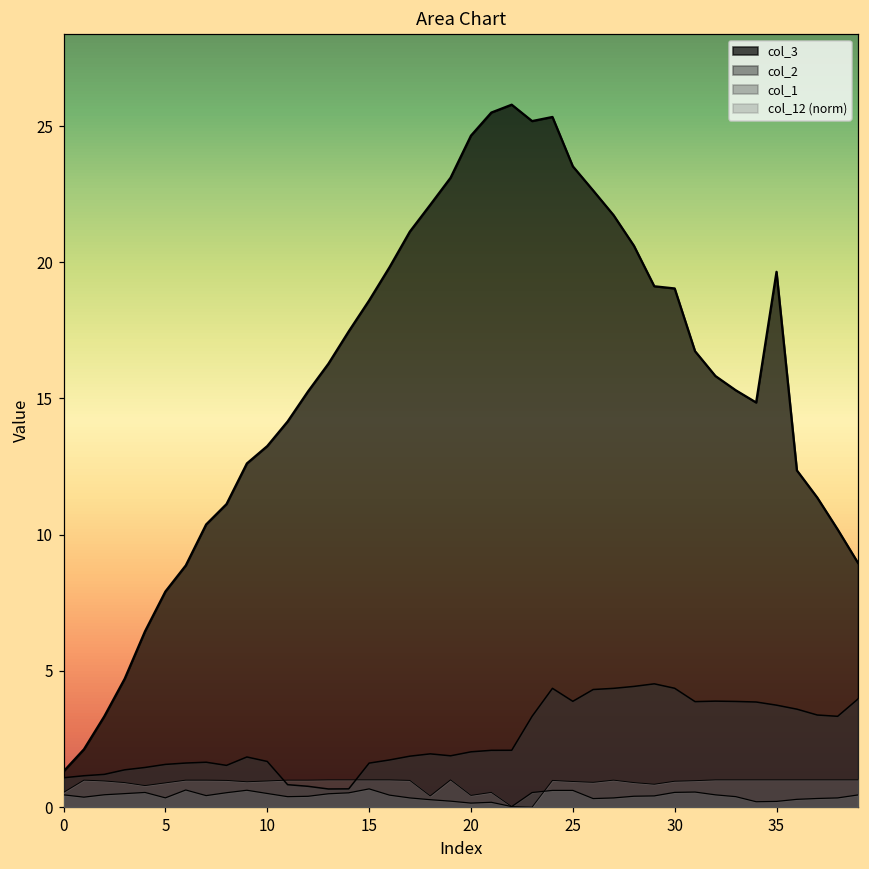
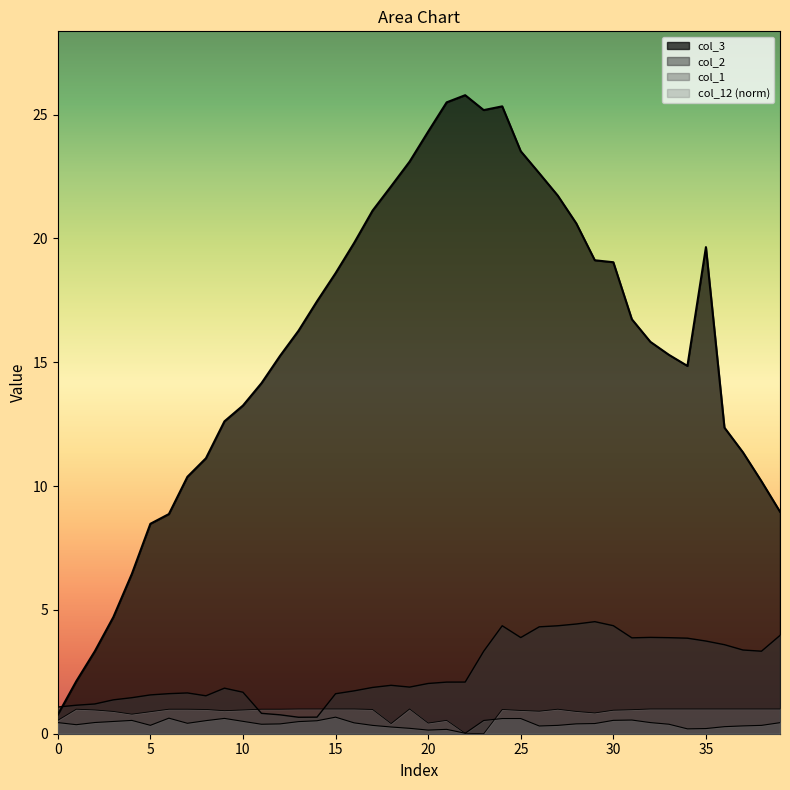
col_3, 0: 1.3 -> 0.8
col_3, 5: 7.9 -> 8.5
col_3, 20: 24.6 -> 24.3
